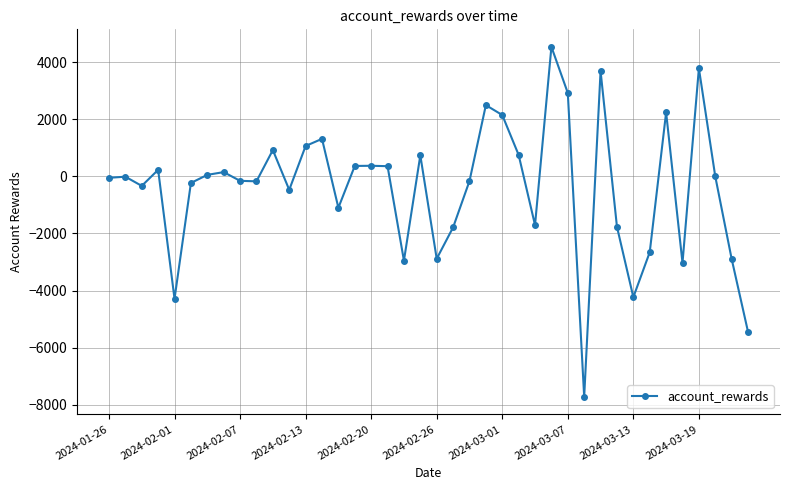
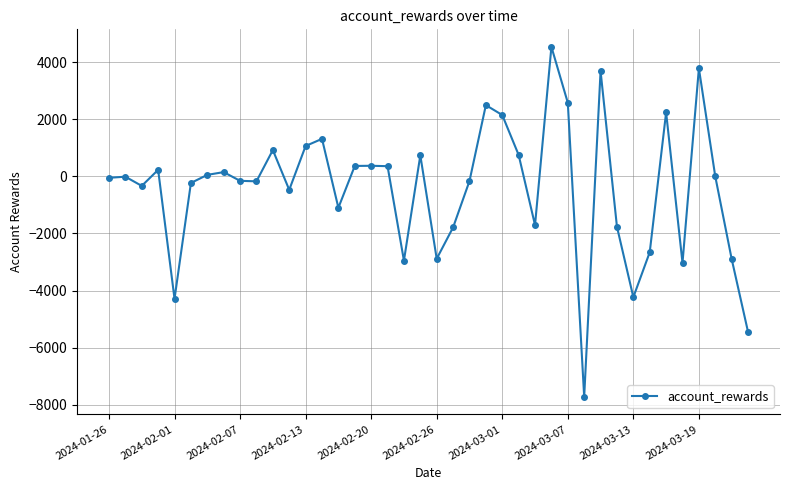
2024-03-07: 2900 -> 2600
